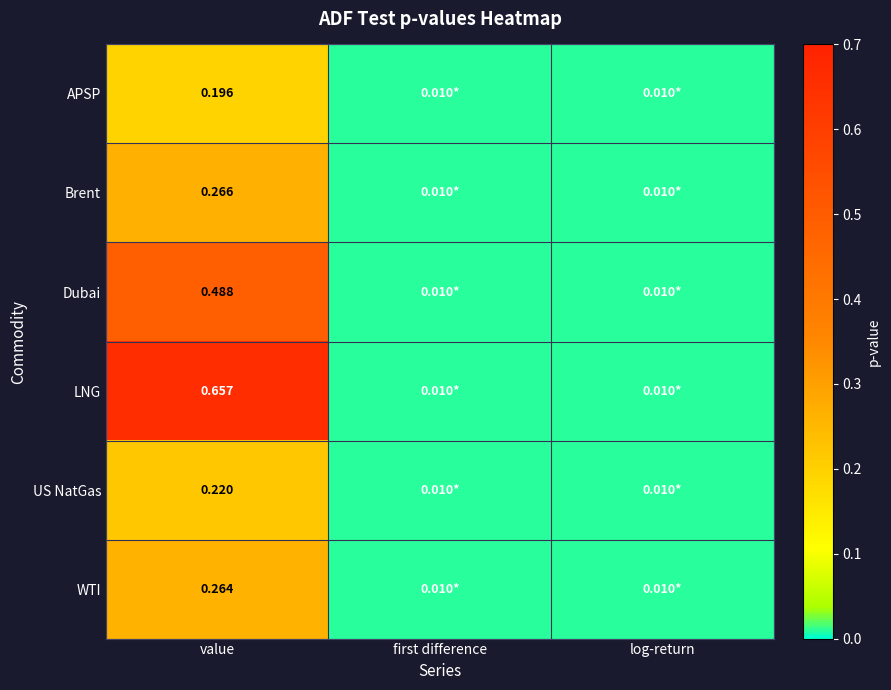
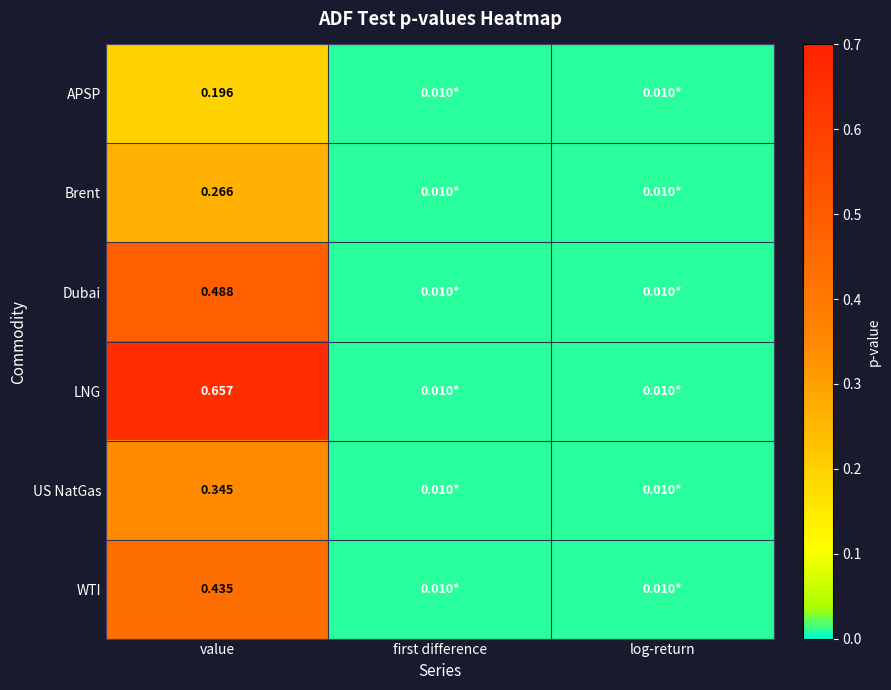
US NatGas, value: 0.220 -> 0.345
WTI, value: 0.264 -> 0.435
